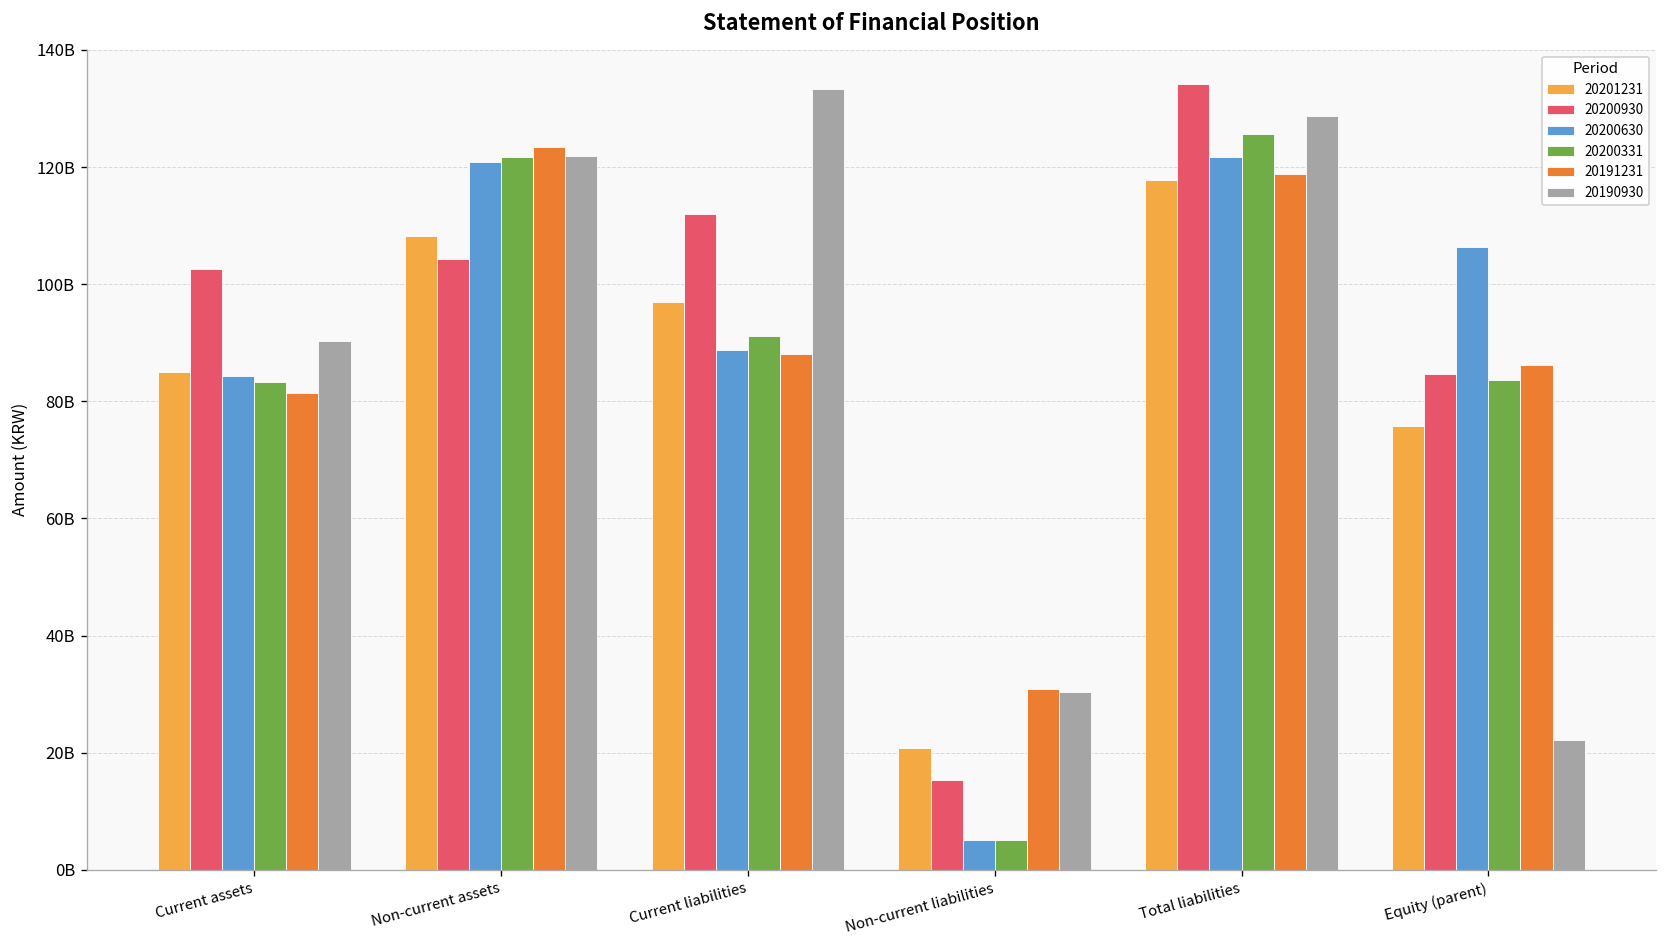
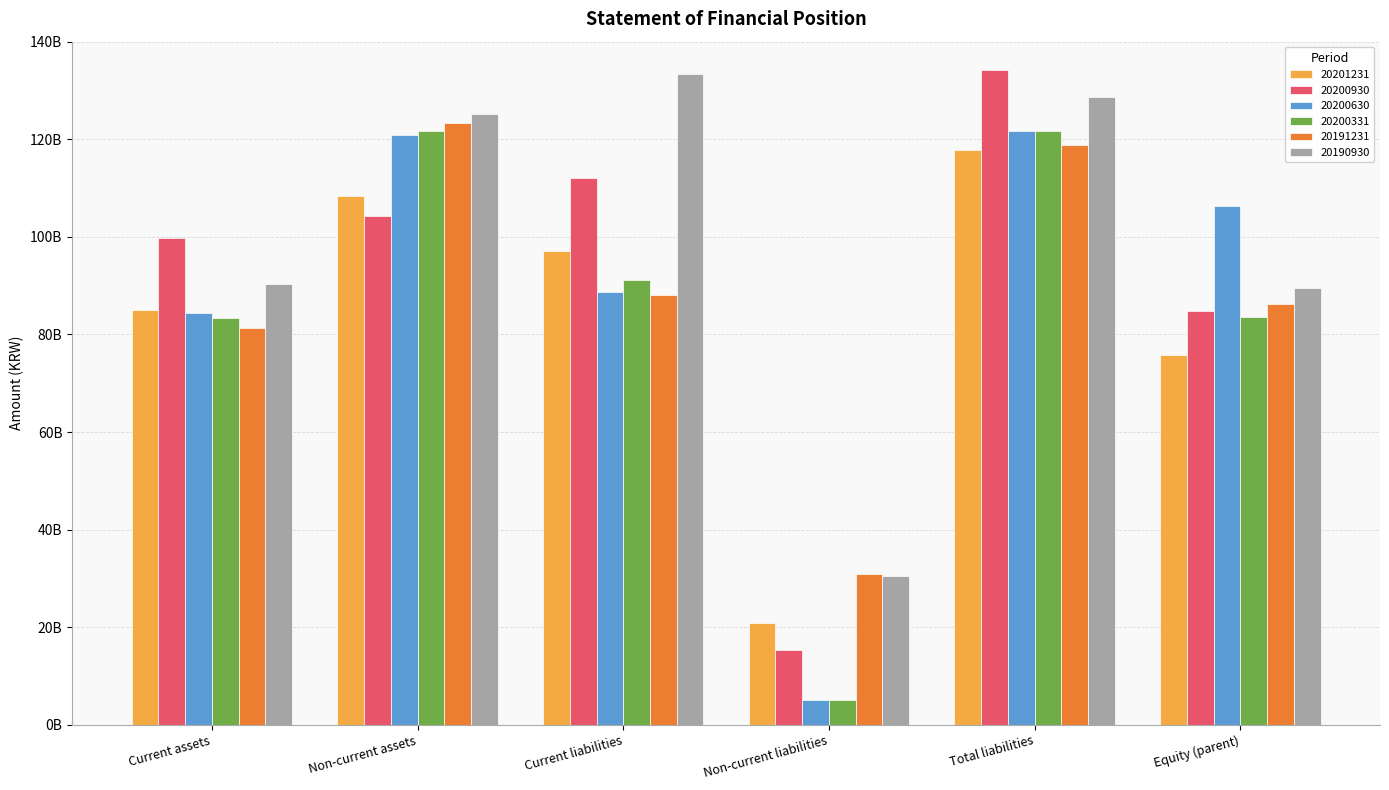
20200930, Current assets: 103000000000 -> 100000000000
20190930, Non-current assets: 122000000000 -> 125000000000
20200331, Total liabilities: 126000000000 -> 122000000000
20190930, Equity (parent): 22000000000 -> 89000000000
